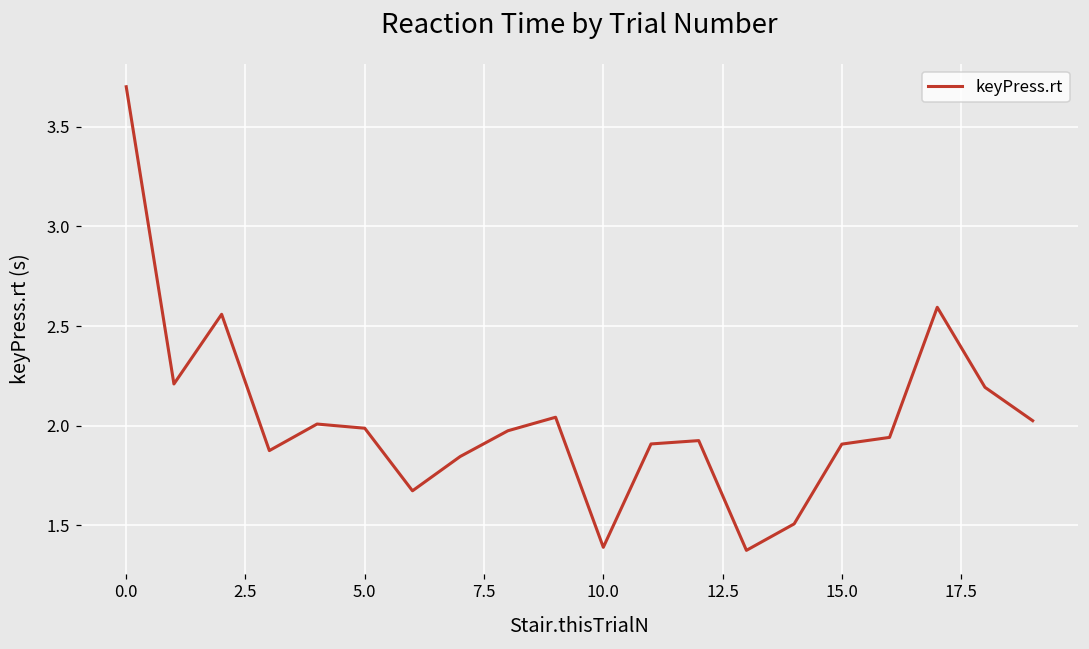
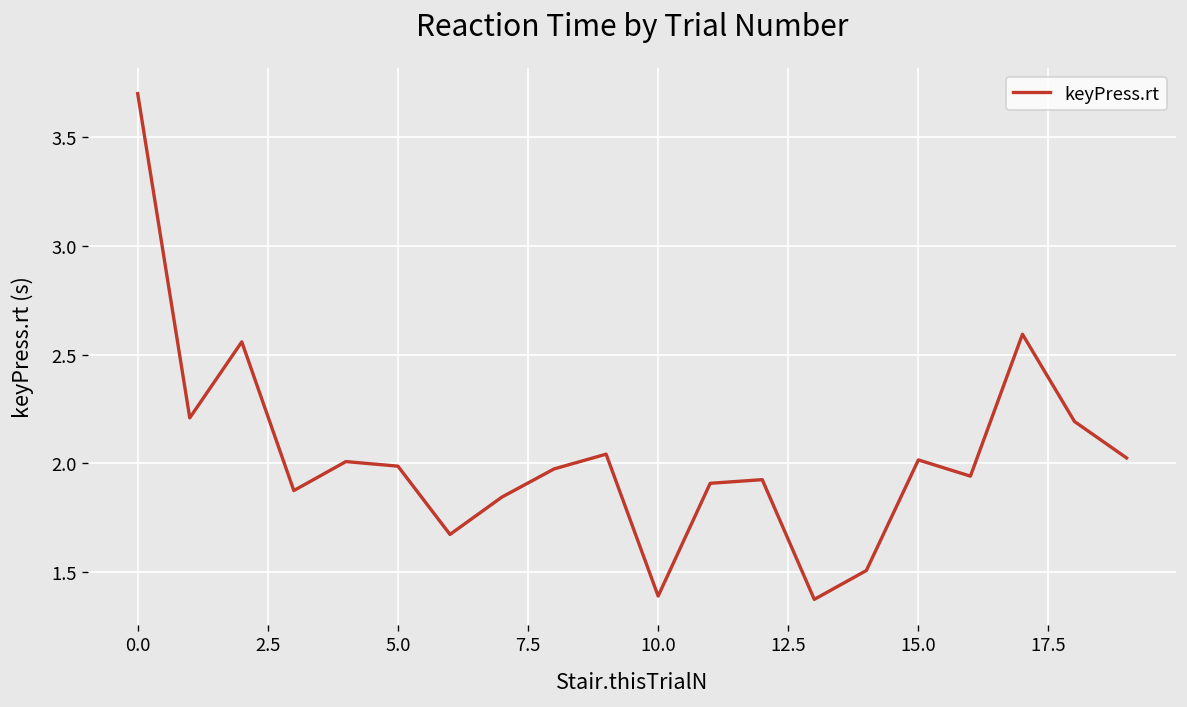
15.0: 1.91 -> 2.02
